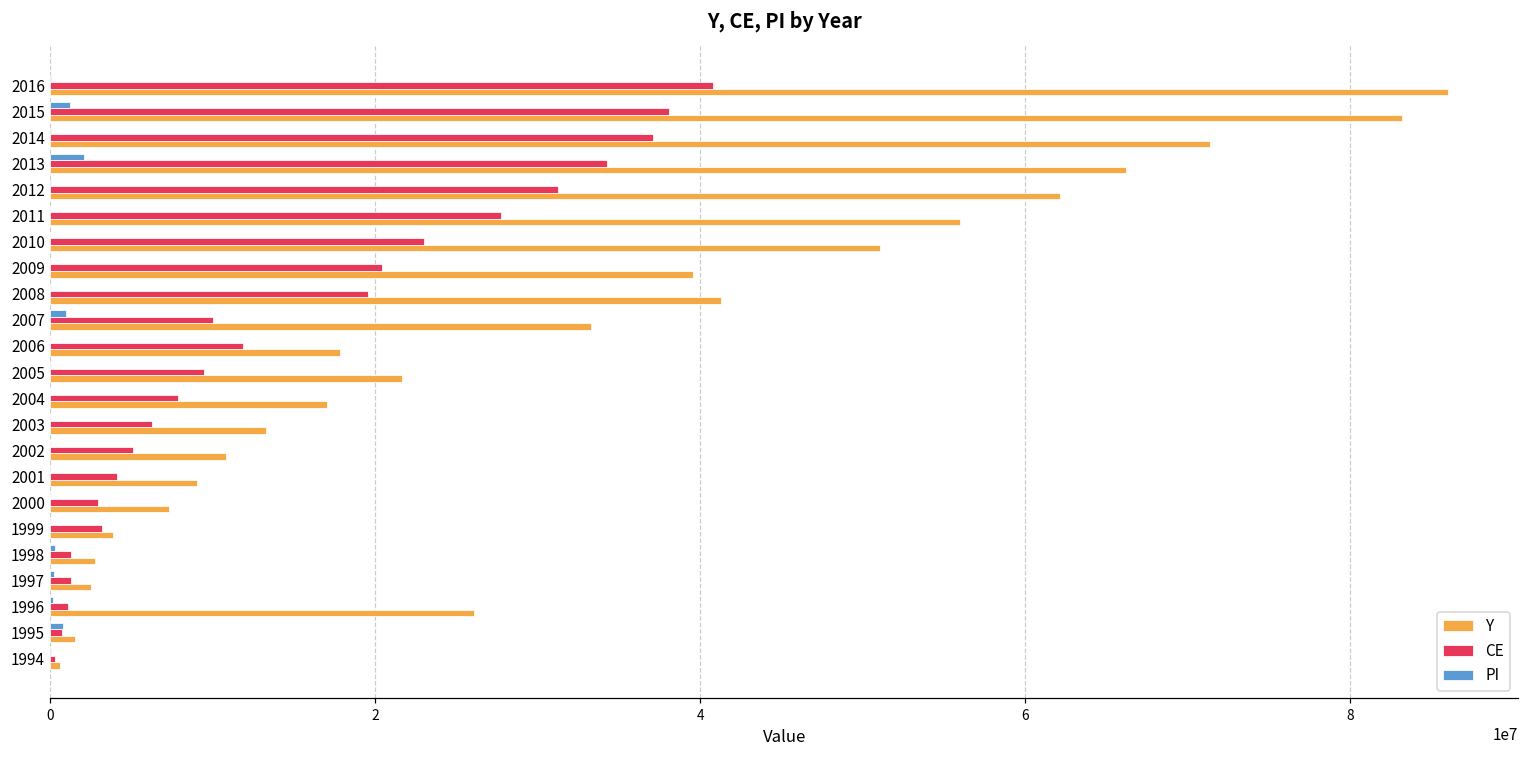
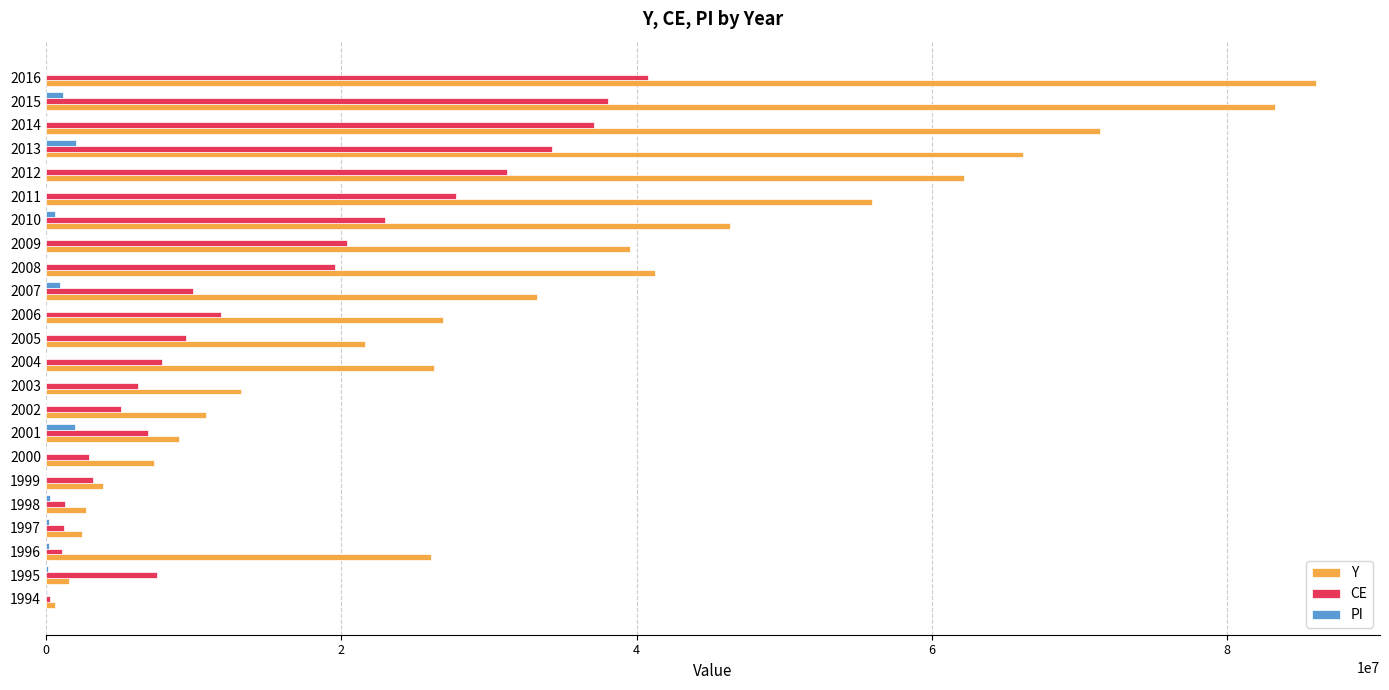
PI, 2010: 0 -> 600000
Y, 2010: 51100000 -> 46300000
Y, 2006: 17800000 -> 26900000
Y, 2004: 17000000 -> 26300000
PI, 2001: 0 -> 2000000
CE, 2001: 4100000 -> 6900000
PI, 1995: 800000 -> 100000
CE, 1995: 700000 -> 7600000
